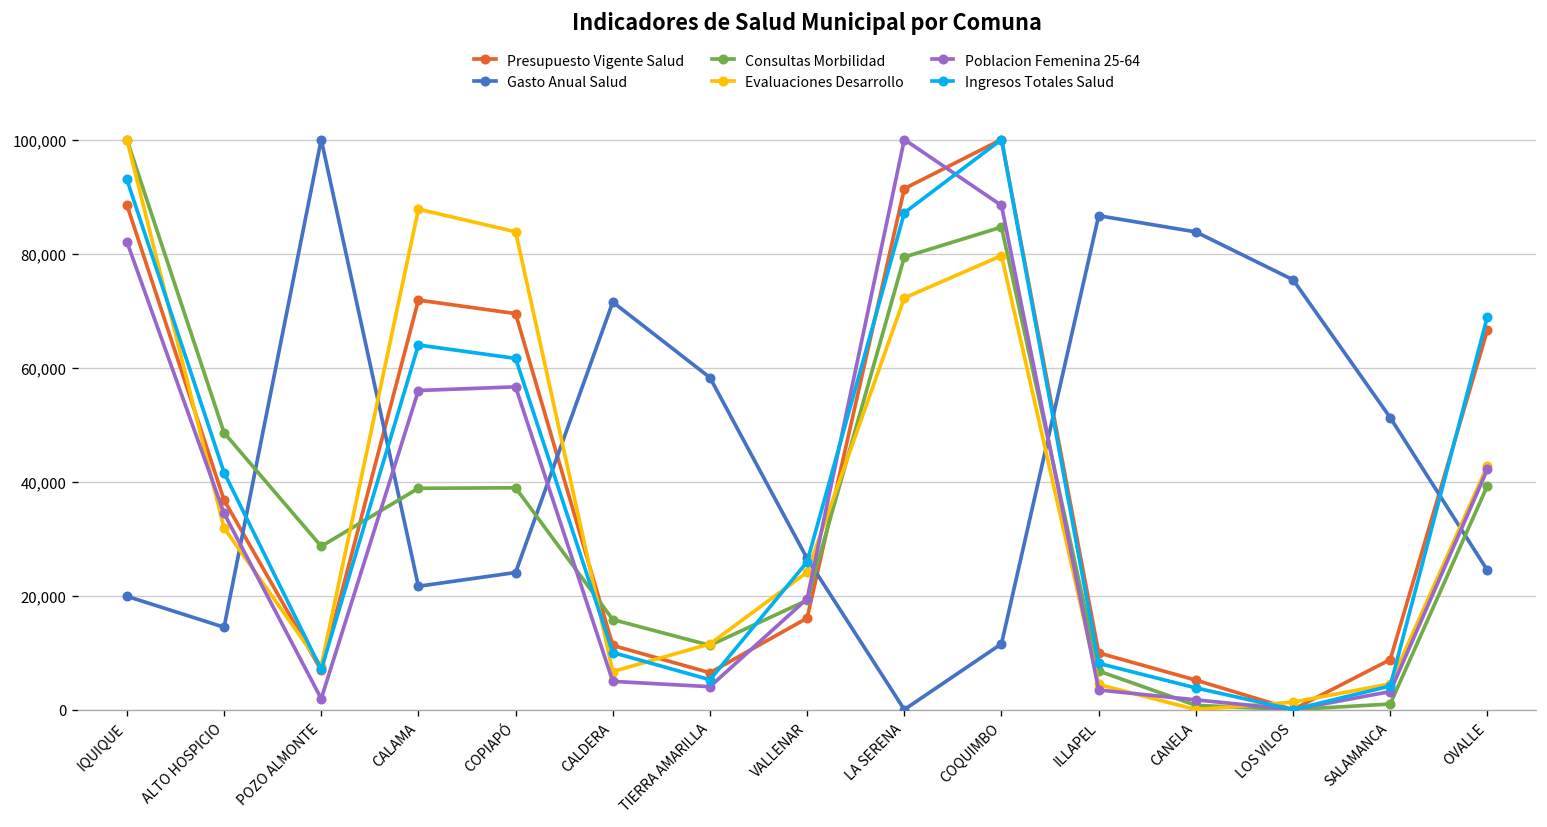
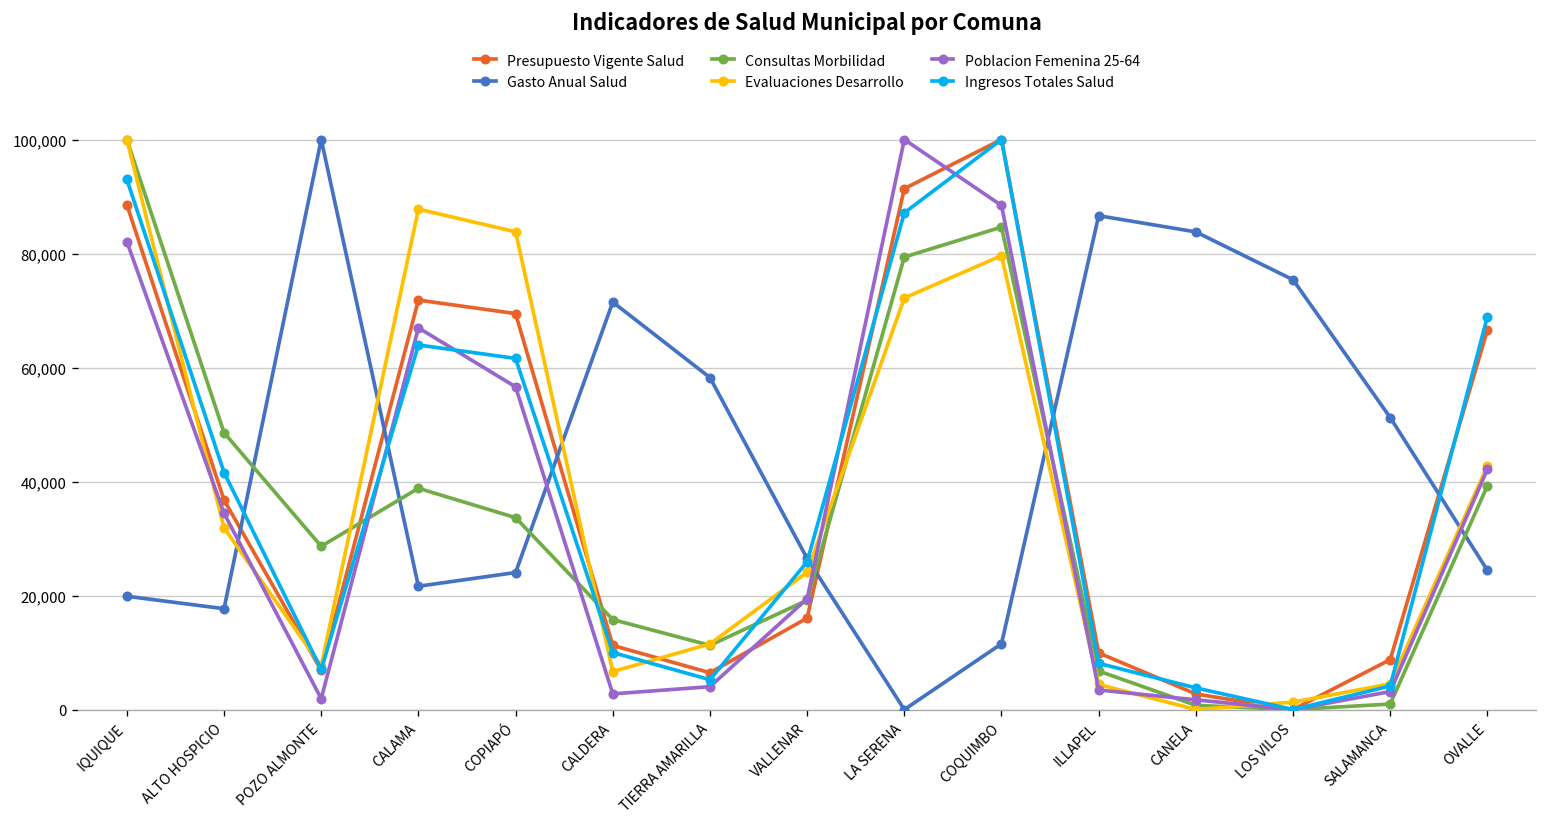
Gasto Anual Salud, ALTO HOSPICIO: 14,000 -> 18,000
Poblacion Femenina 25-64, CALAMA: 56,000 -> 67,000
Consultas Morbilidad, COPIAPÓ: 39,000 -> 34,000
Poblacion Femenina 25-64, CALDERA: 5,000 -> 3,000
Presupuesto Vigente Salud, CANELA: 5,000 -> 3,000
